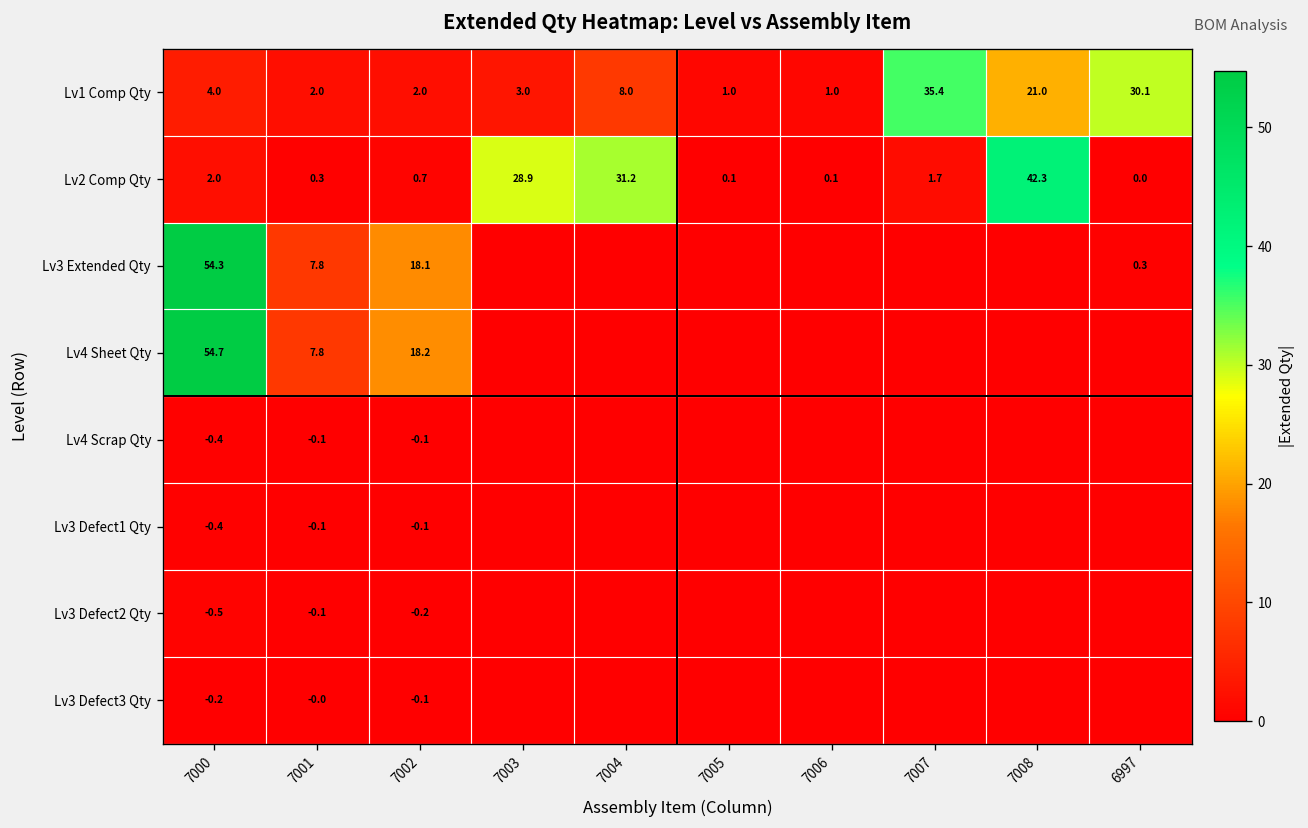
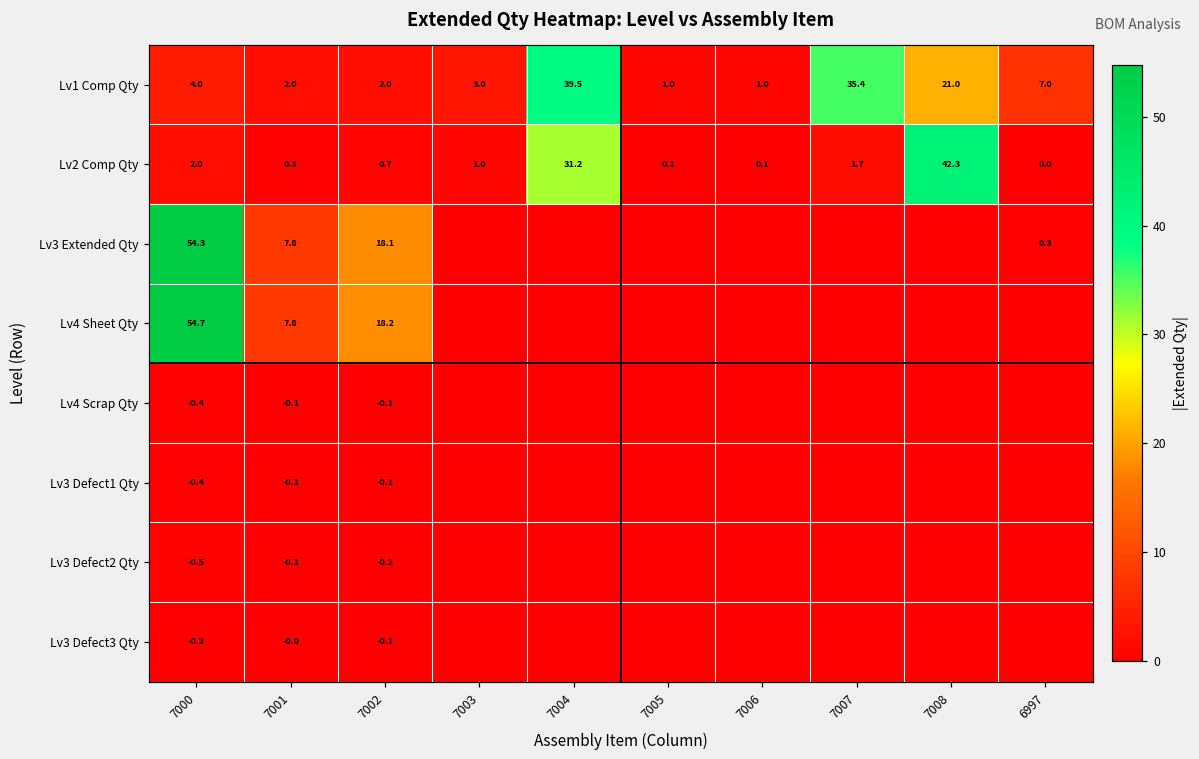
Lv1 Comp Qty, 7004: 8.0 -> 39.5
Lv1 Comp Qty, 6997: 30.1 -> 7.0
Lv2 Comp Qty, 7003: 28.9 -> 1.0
